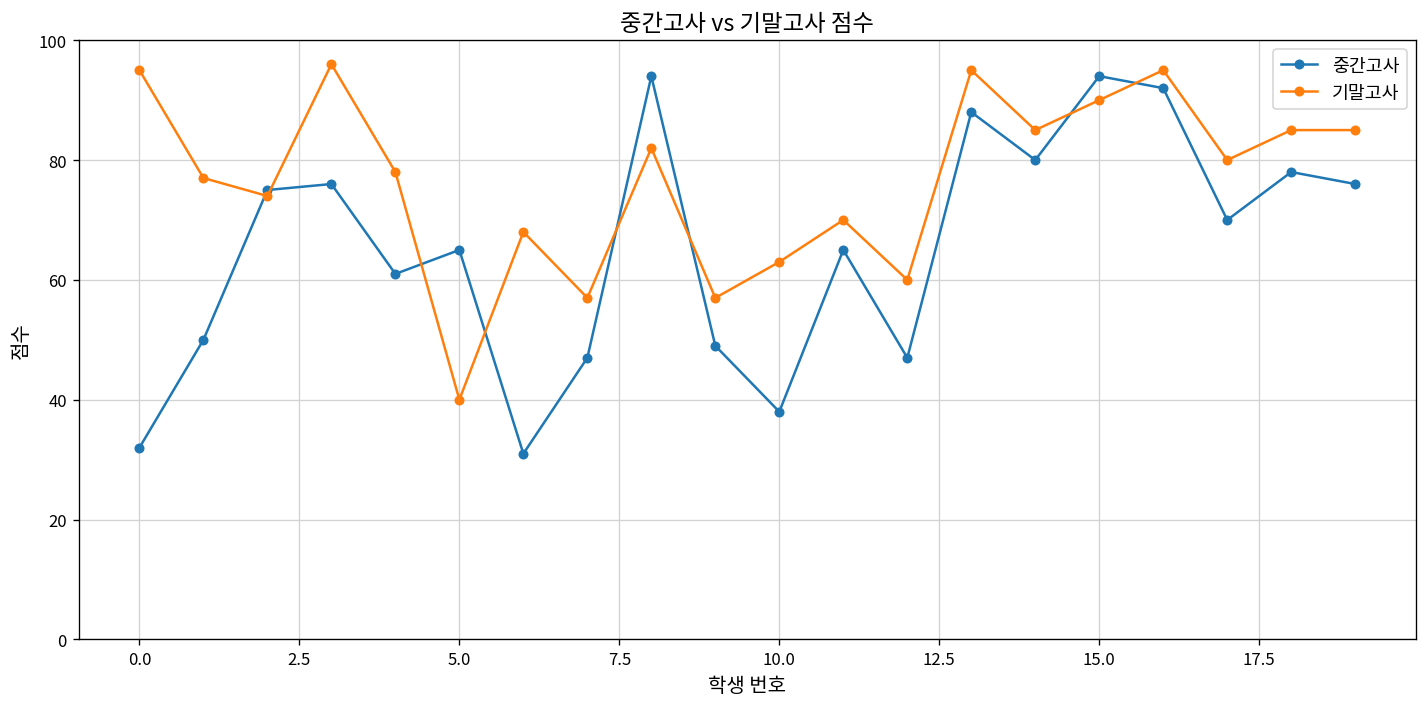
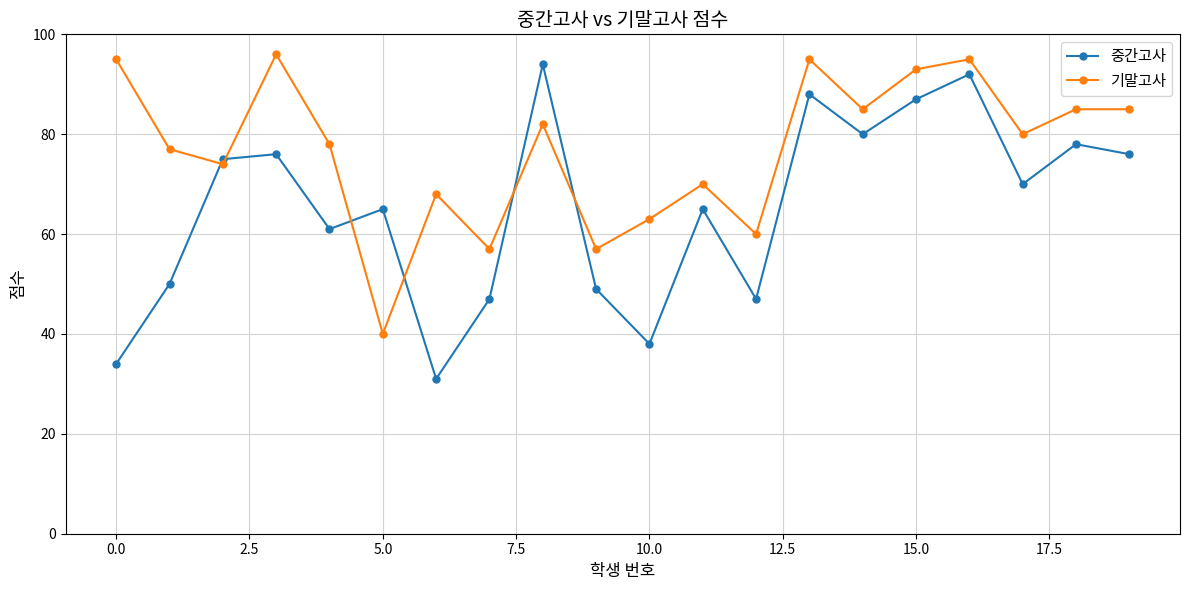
중간고사, 0.0: 32 -> 34
중간고사, 15.0: 94 -> 87
기말고사, 15.0: 90 -> 93
